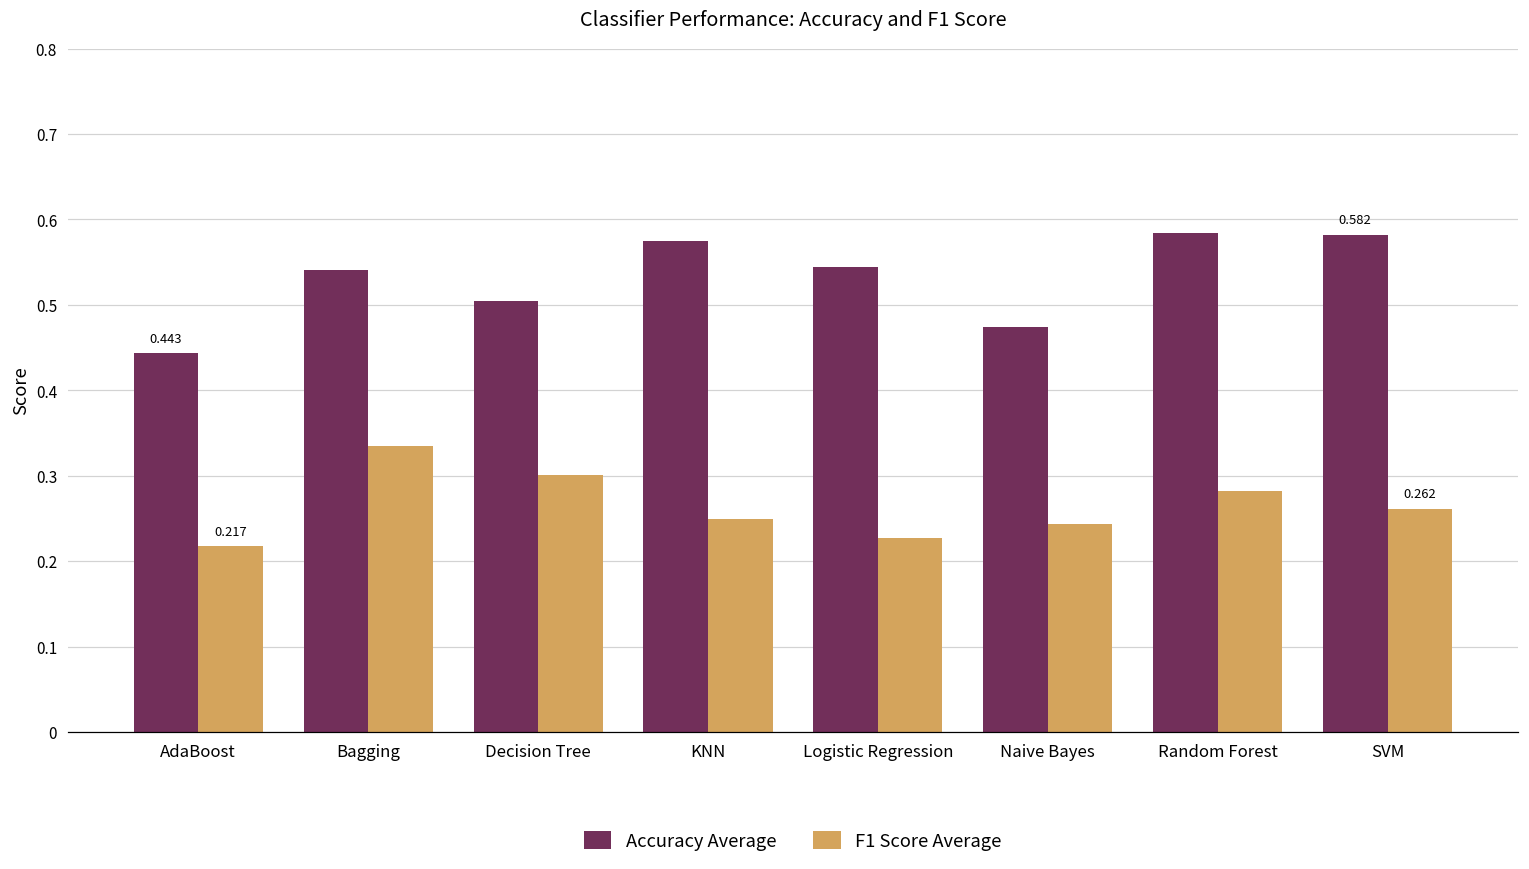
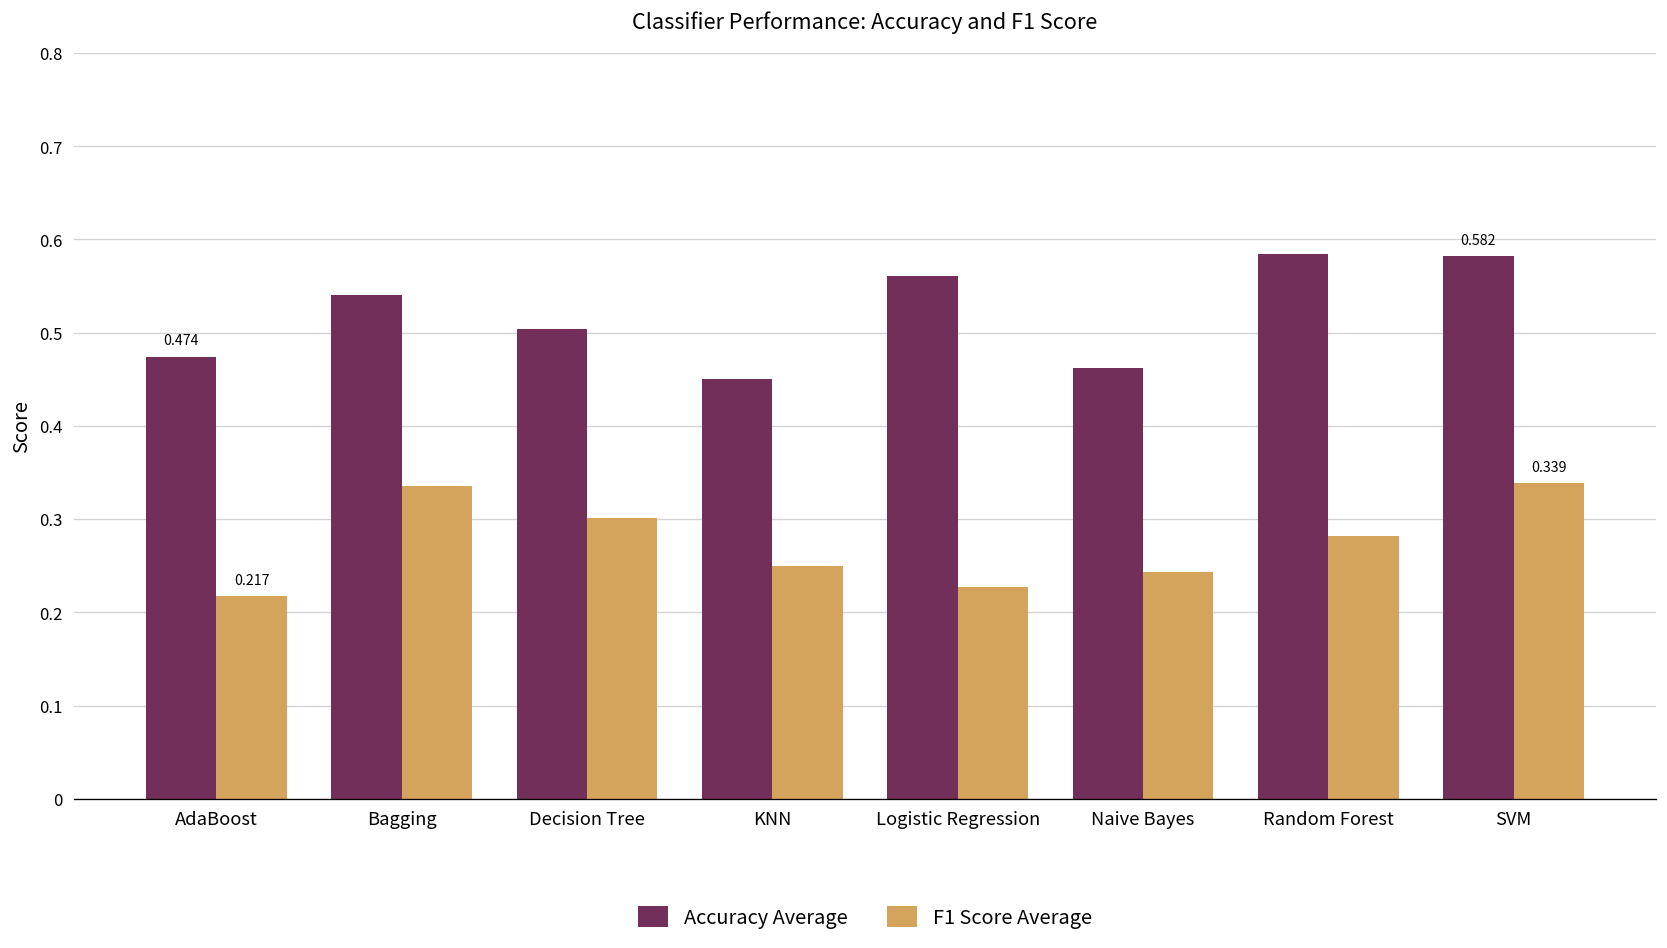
Accuracy Average, AdaBoost: 0.443 -> 0.474
Accuracy Average, KNN: 0.57 -> 0.45
Accuracy Average, Logistic Regression: 0.54 -> 0.56
Accuracy Average, Naive Bayes: 0.47 -> 0.46
F1 Score Average, SVM: 0.262 -> 0.339
